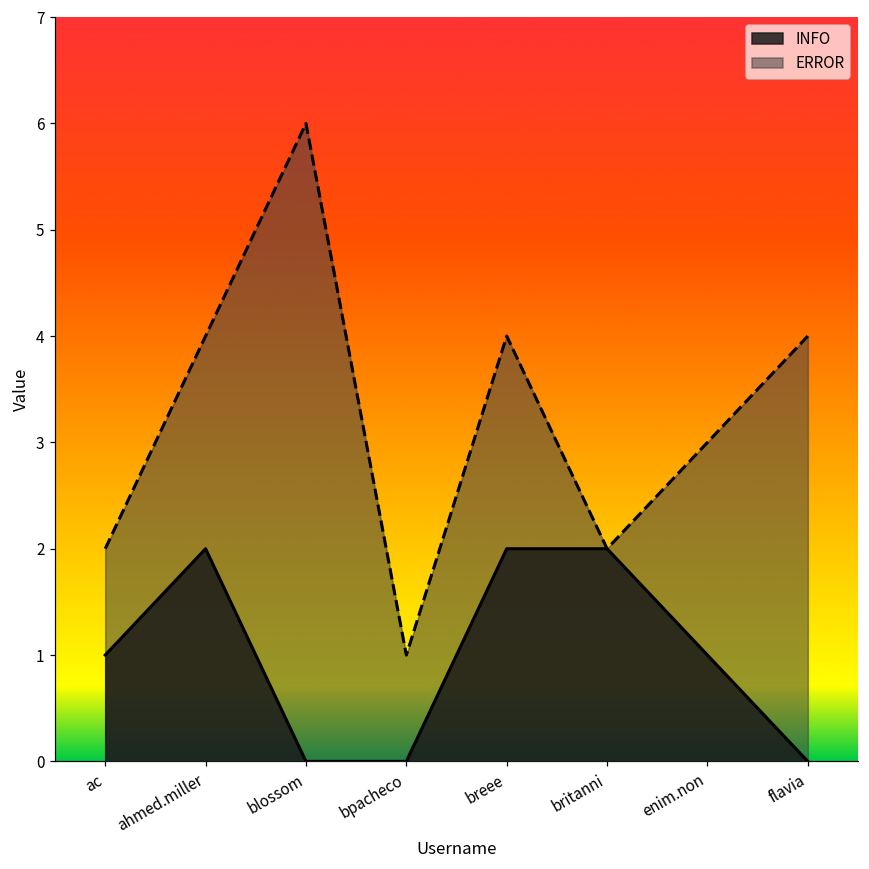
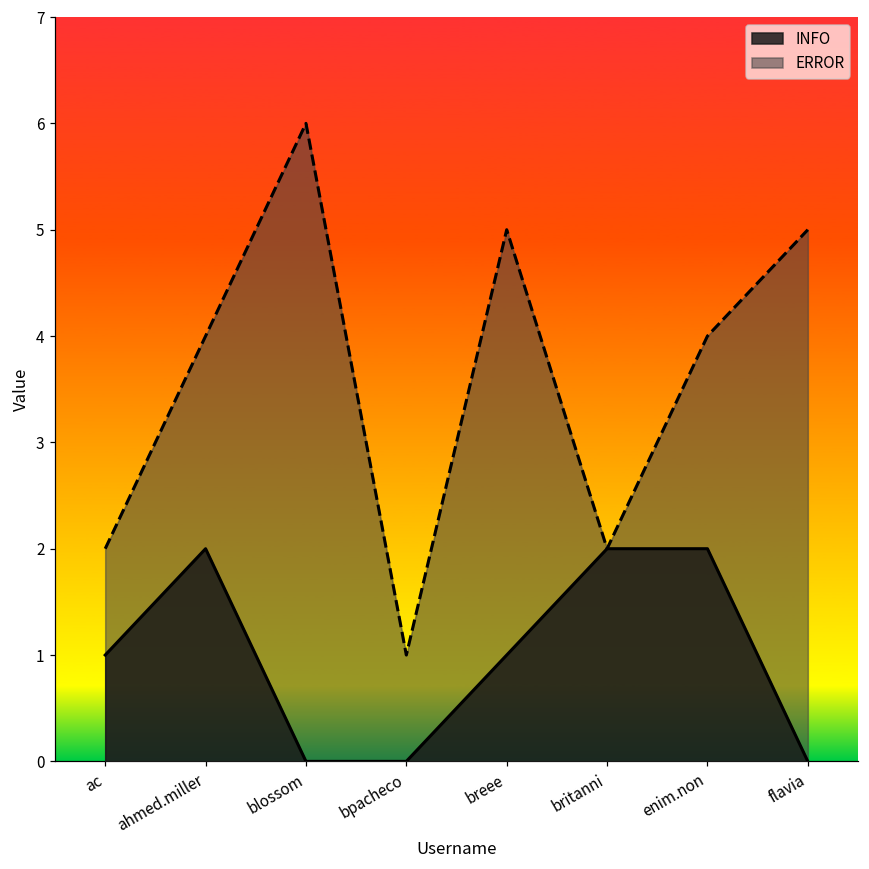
INFO, breee: 2 -> 1
ERROR, breee: 4 -> 5
INFO, enim.non: 1 -> 2
ERROR, enim.non: 3 -> 4
ERROR, flavia: 4 -> 5
